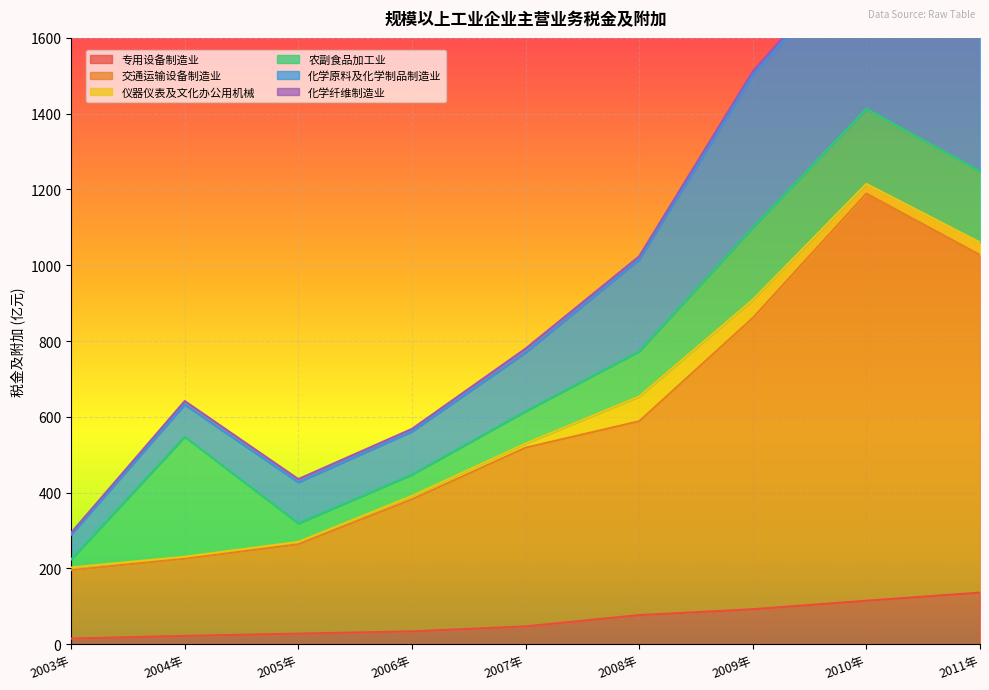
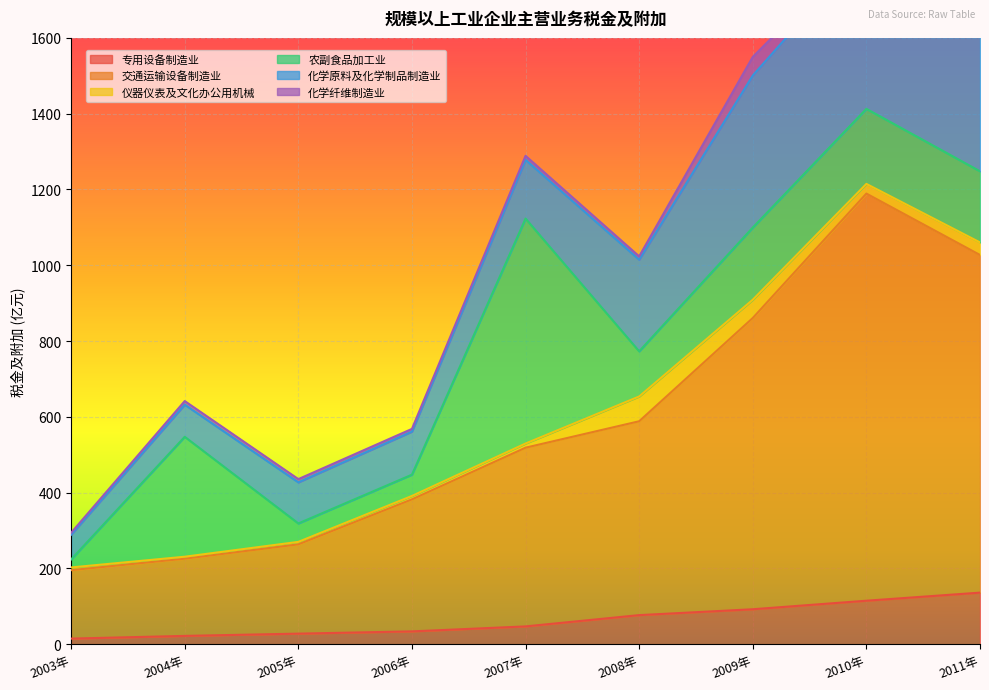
农副食品加工业, 2007年: 80 -> 590
化学纤维制造业, 2009年: 10 -> 50
